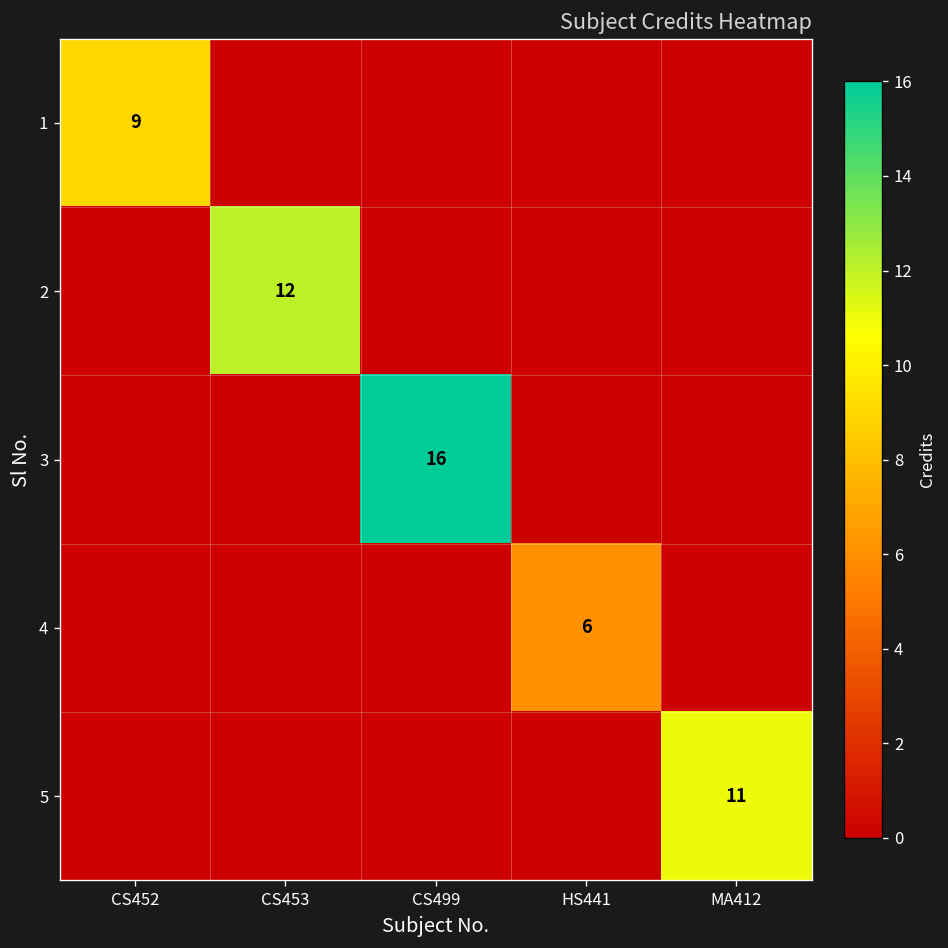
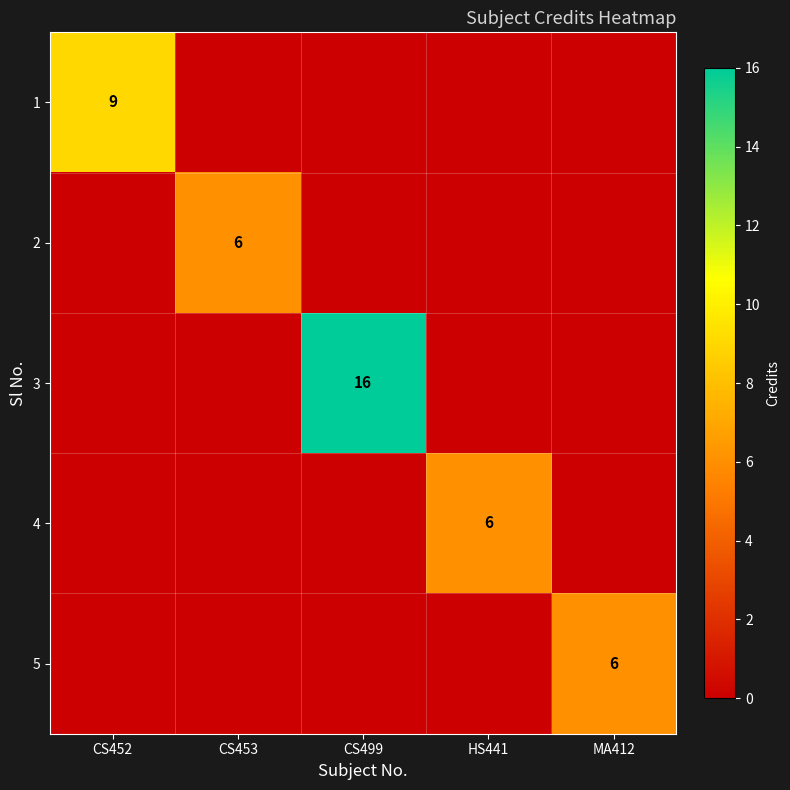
2, CS453: 12 -> 6
5, MA412: 11 -> 6
